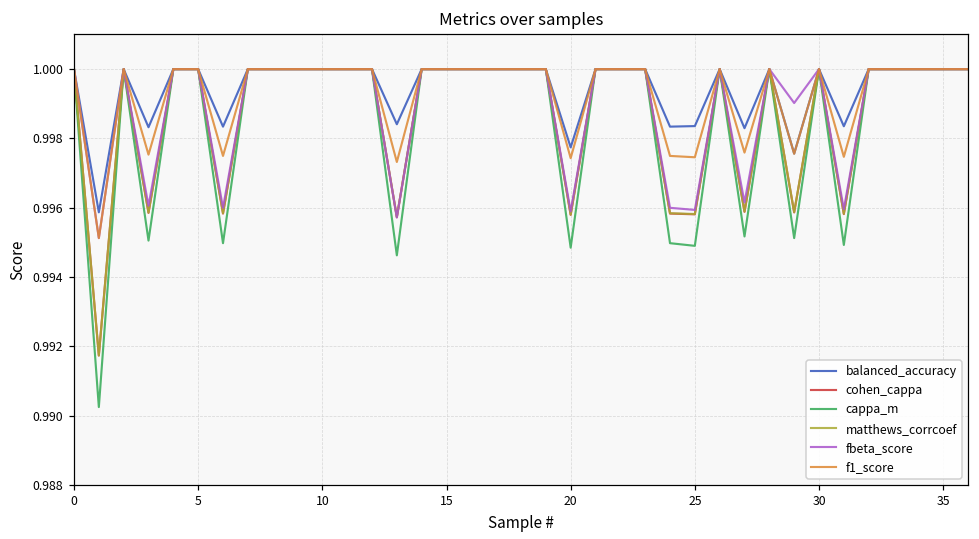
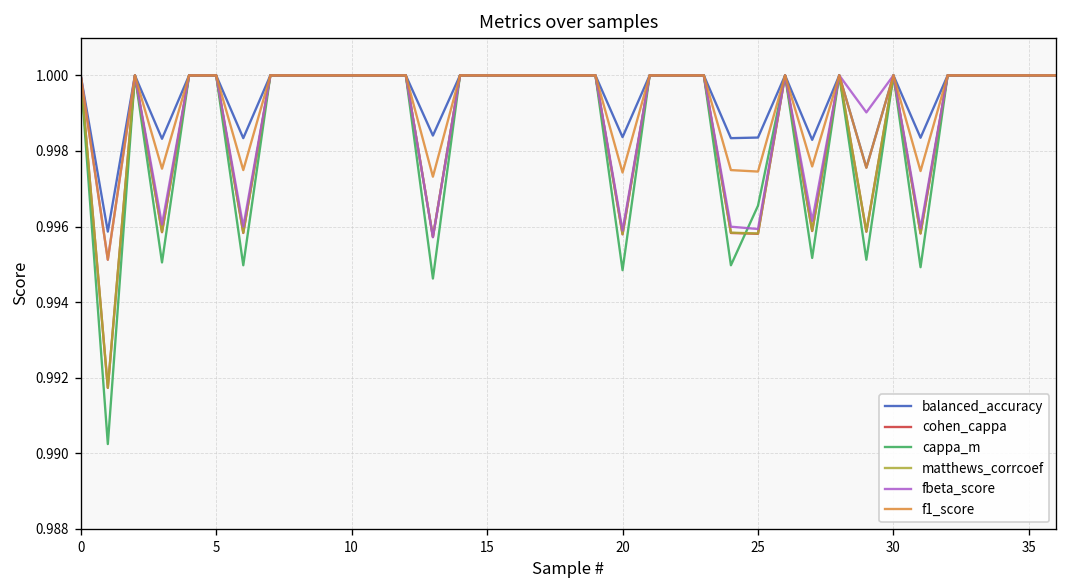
balanced_accuracy, 20: 0.9977 -> 0.9984
cappa_m, 25: 0.9949 -> 0.9966
